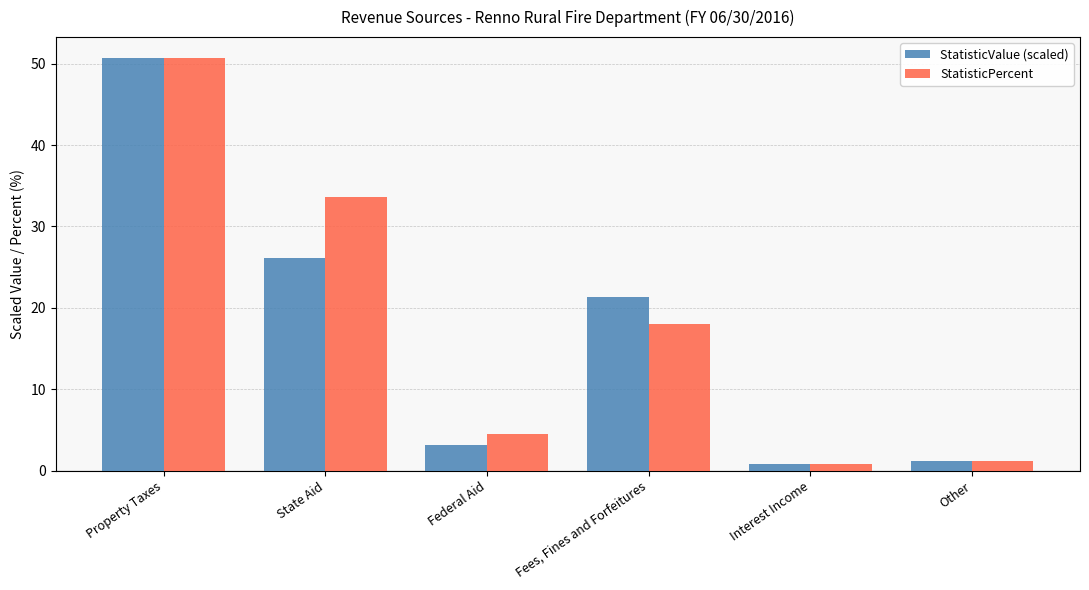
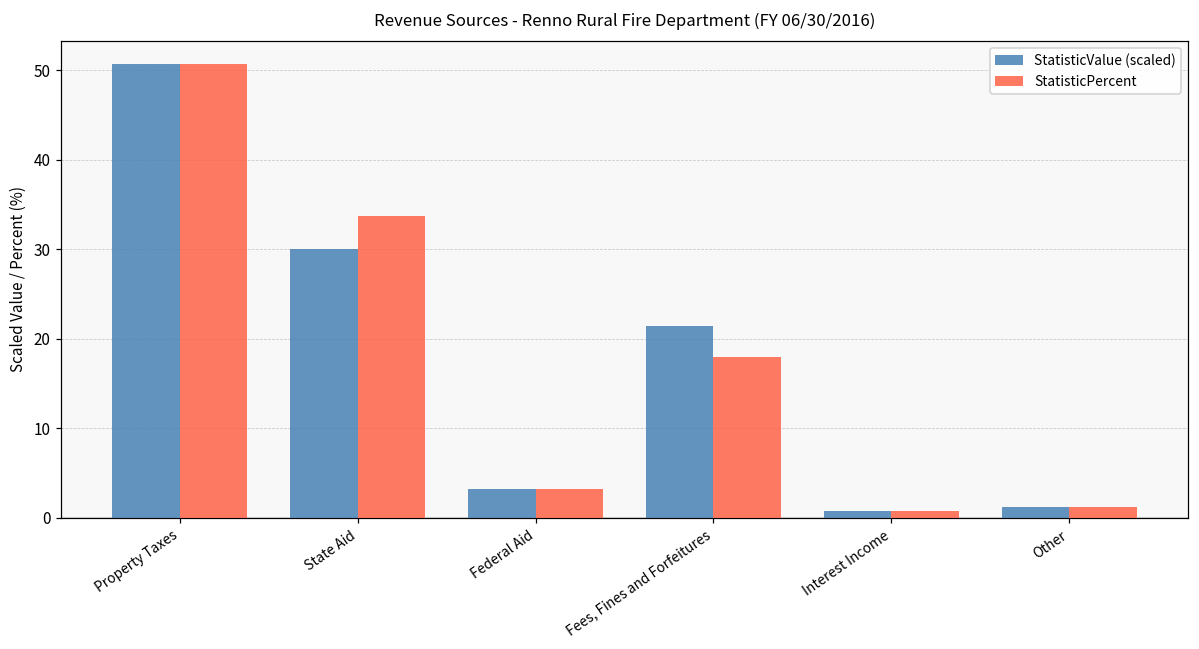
StatisticValue (scaled), State Aid: 26 -> 30
StatisticPercent, Federal Aid: 5 -> 3
